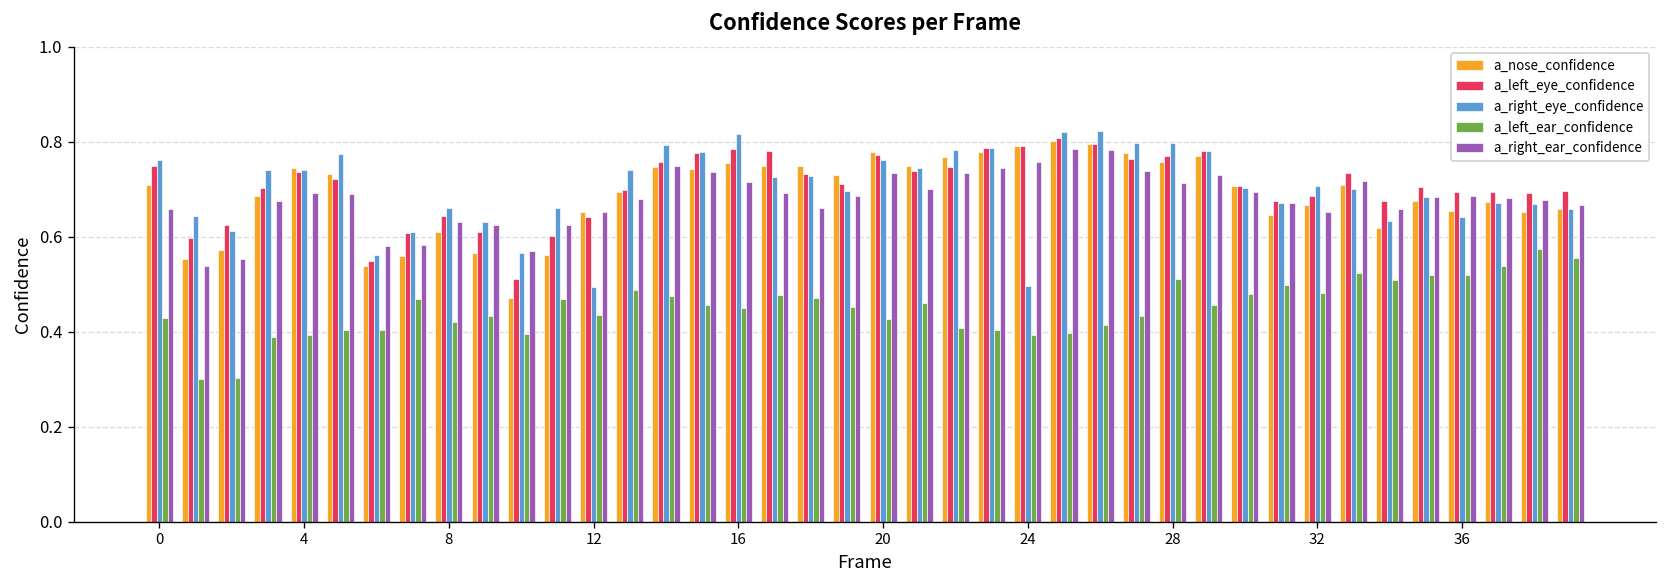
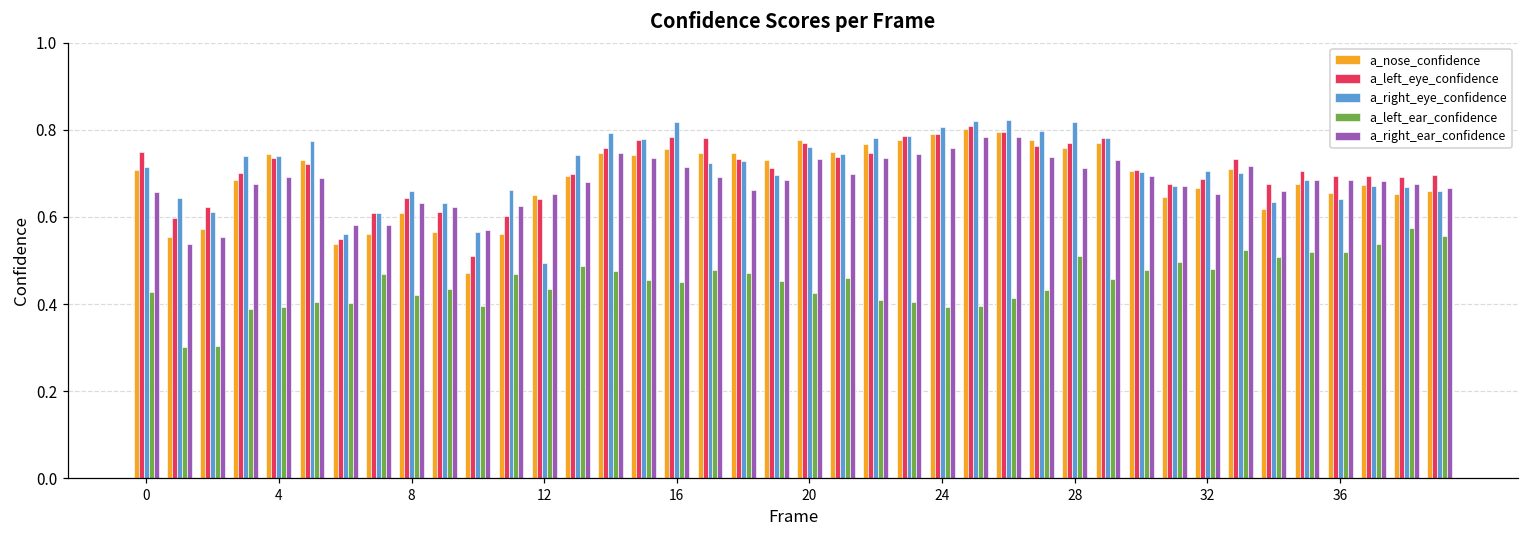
a_right_eye_confidence, 0: 0.76 -> 0.71
a_right_eye_confidence, 24: 0.50 -> 0.81
a_right_eye_confidence, 28: 0.80 -> 0.82
